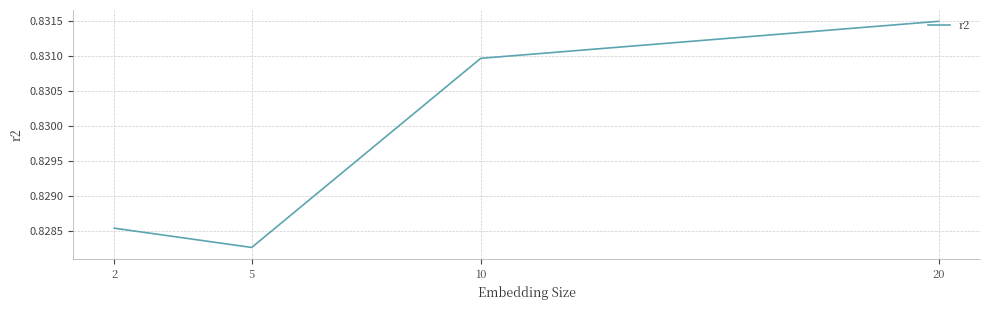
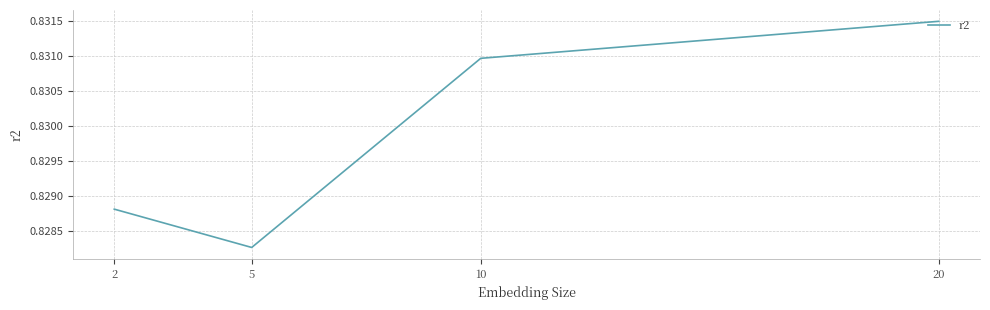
2: 0.8285 -> 0.8288
